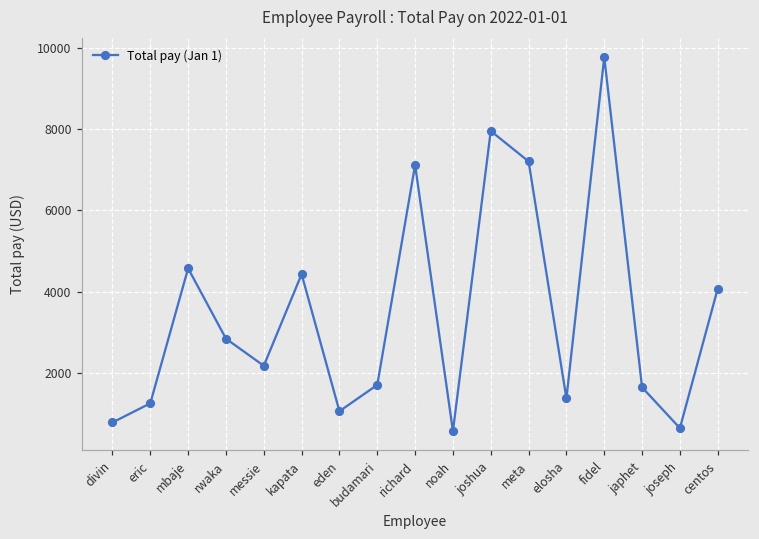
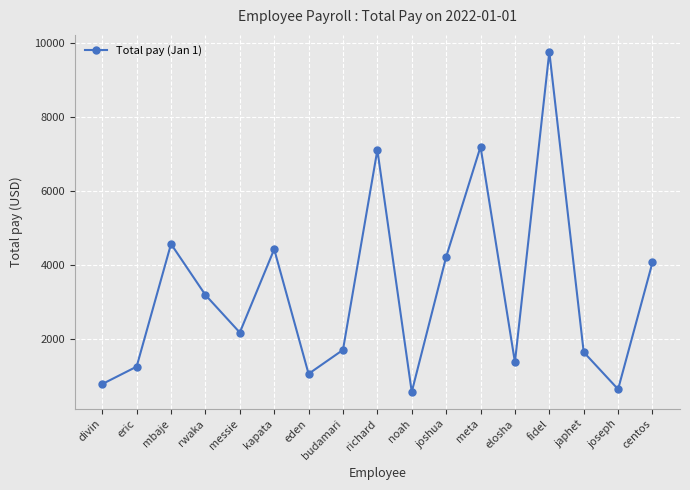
rwaka: 2800 -> 3200
joshua: 8000 -> 4200
